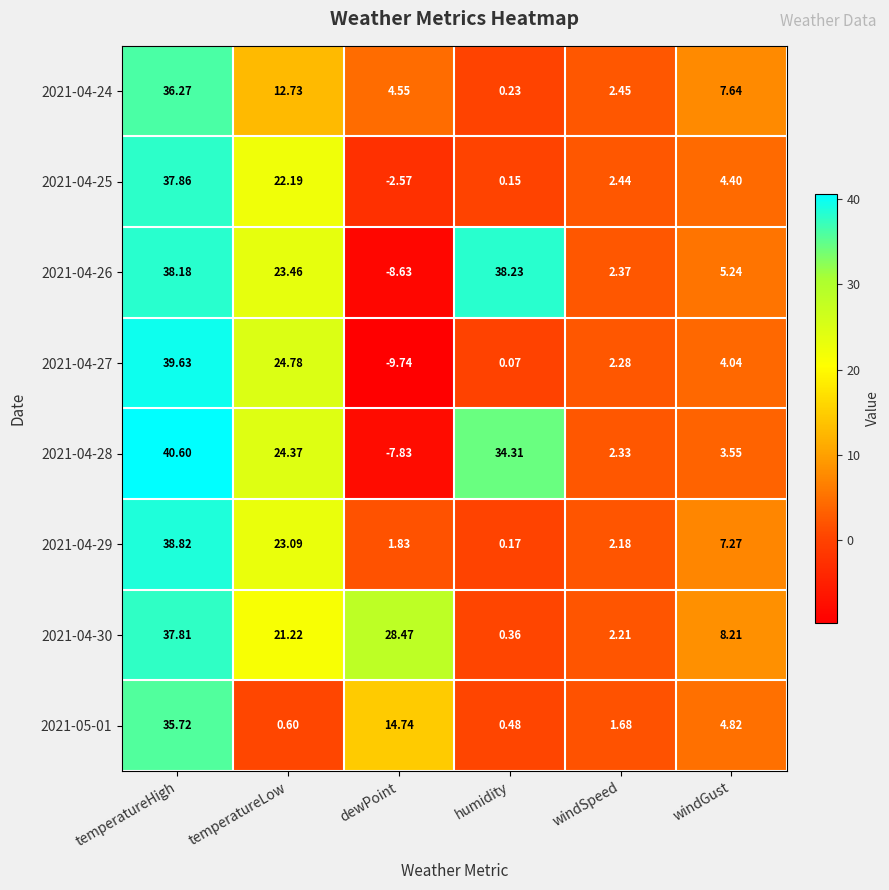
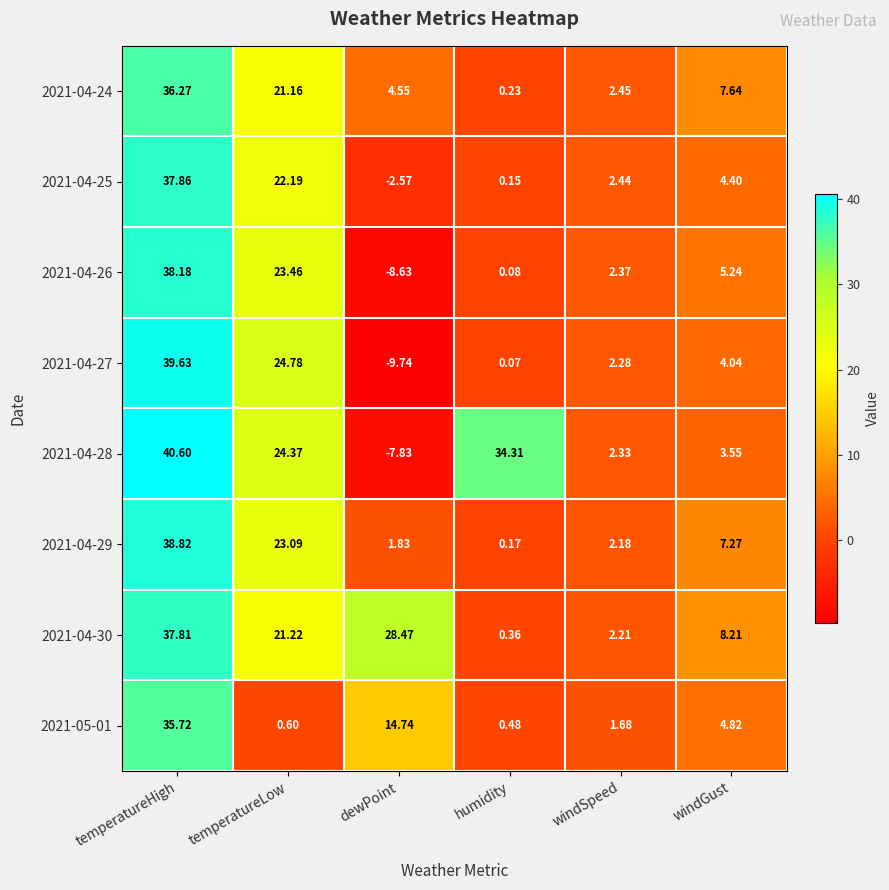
2021-04-24, temperatureLow: 12.73 -> 21.16
2021-04-26, humidity: 38.23 -> 0.08
